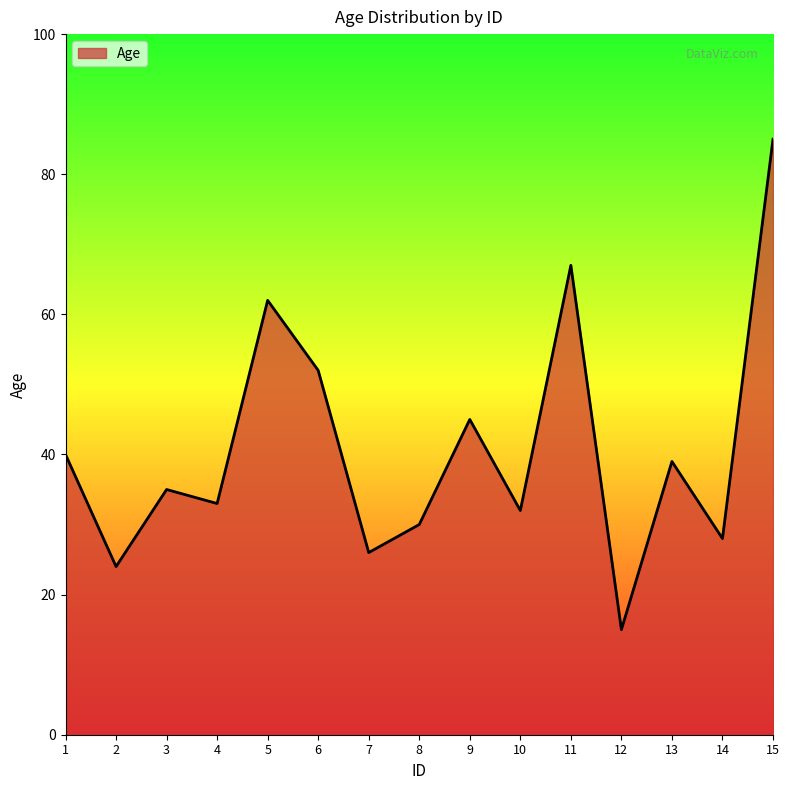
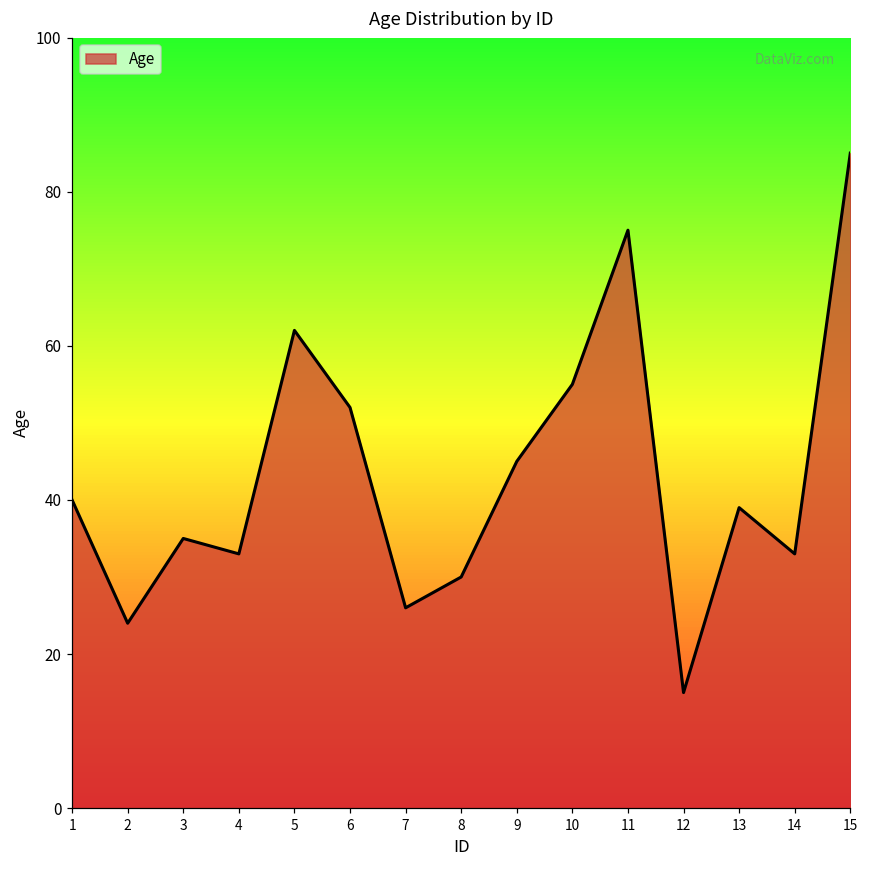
10: 32 -> 55
11: 67 -> 75
14: 28 -> 33
